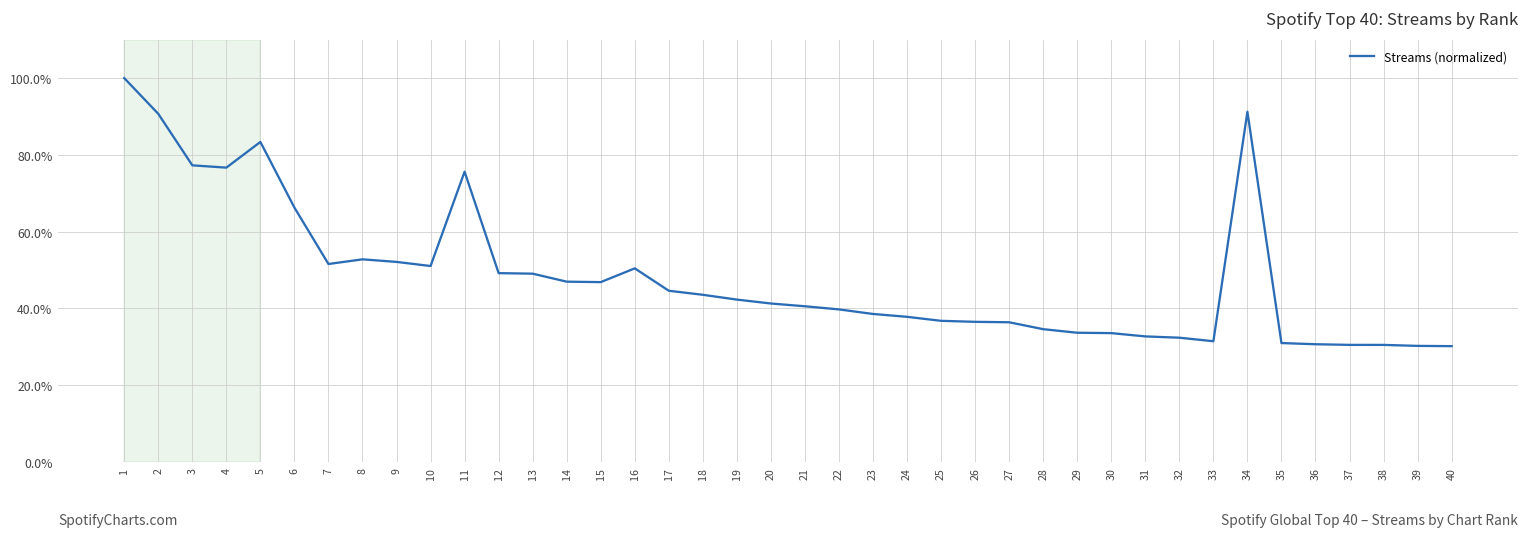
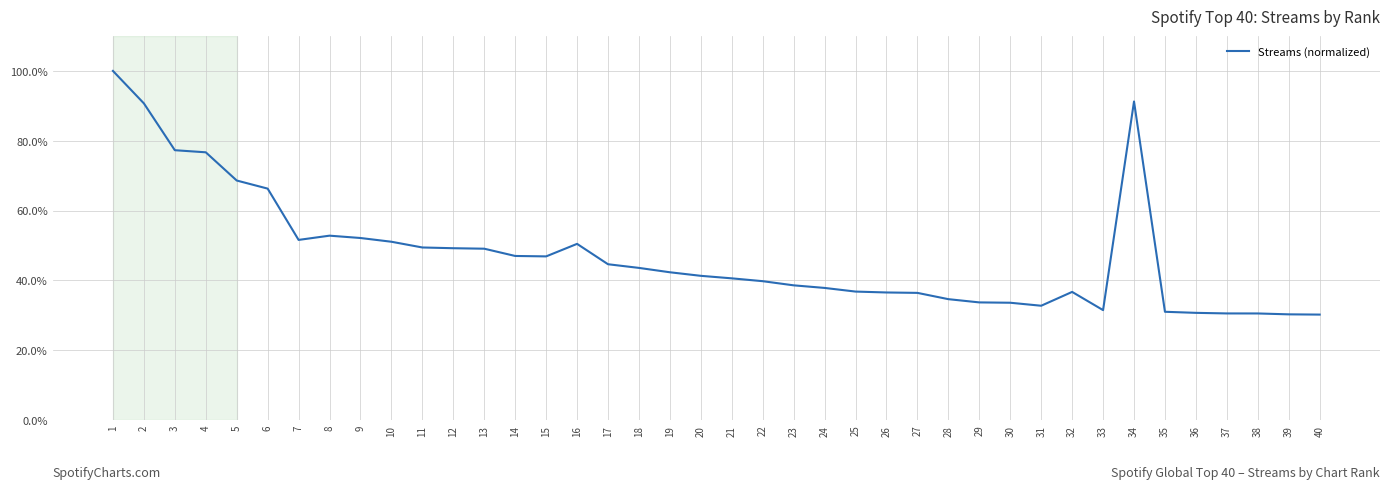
5: 83% -> 69%
11: 76% -> 49%
32: 32% -> 37%
